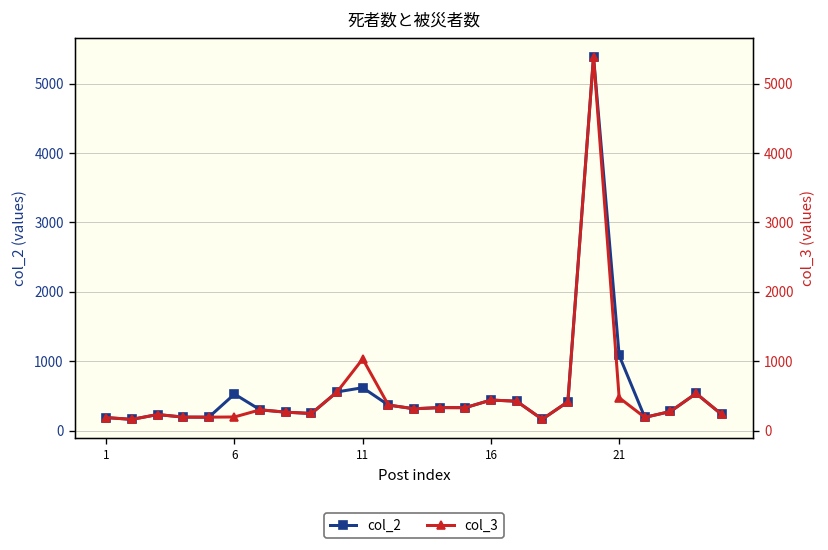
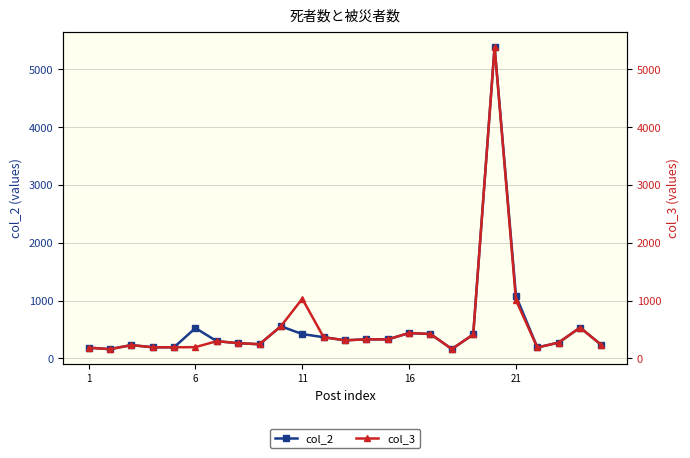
col_2, 11: 600 -> 400
col_3, 21: 500 -> 1000
